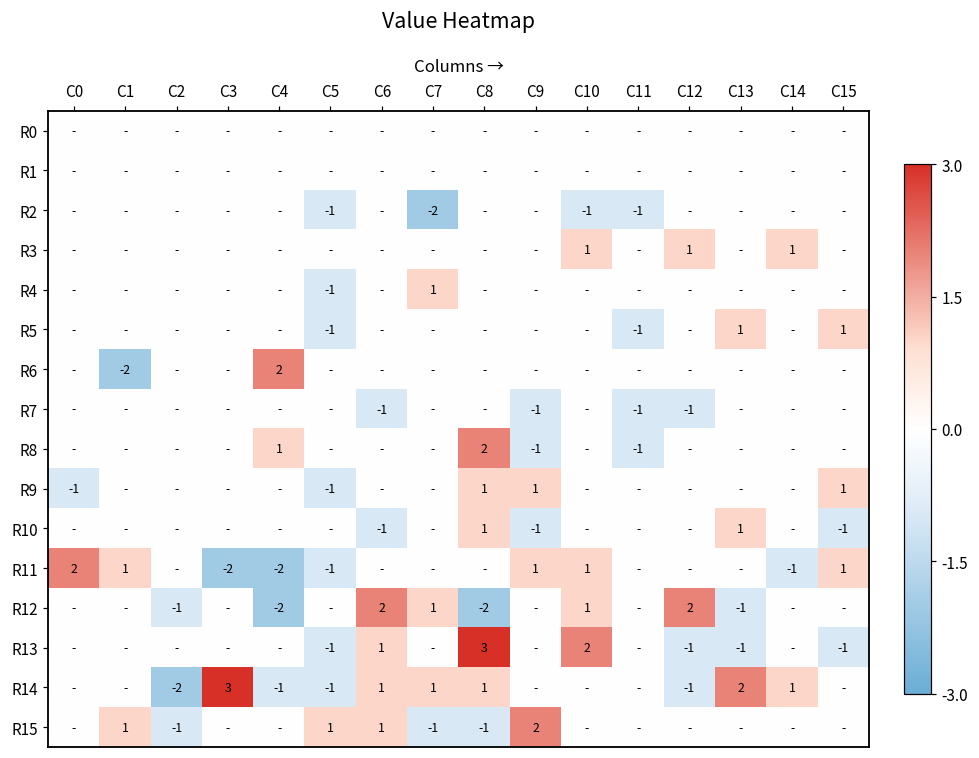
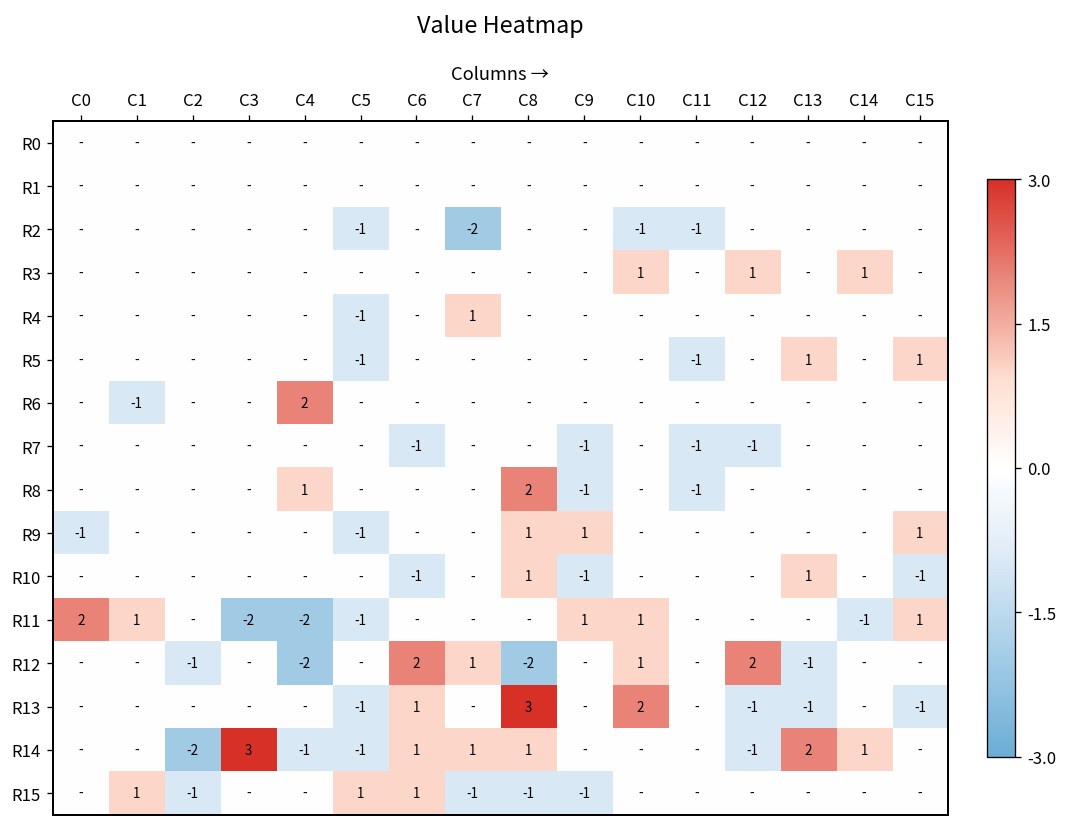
R6, C1: -2 -> -1
R15, C9: 2 -> -1
